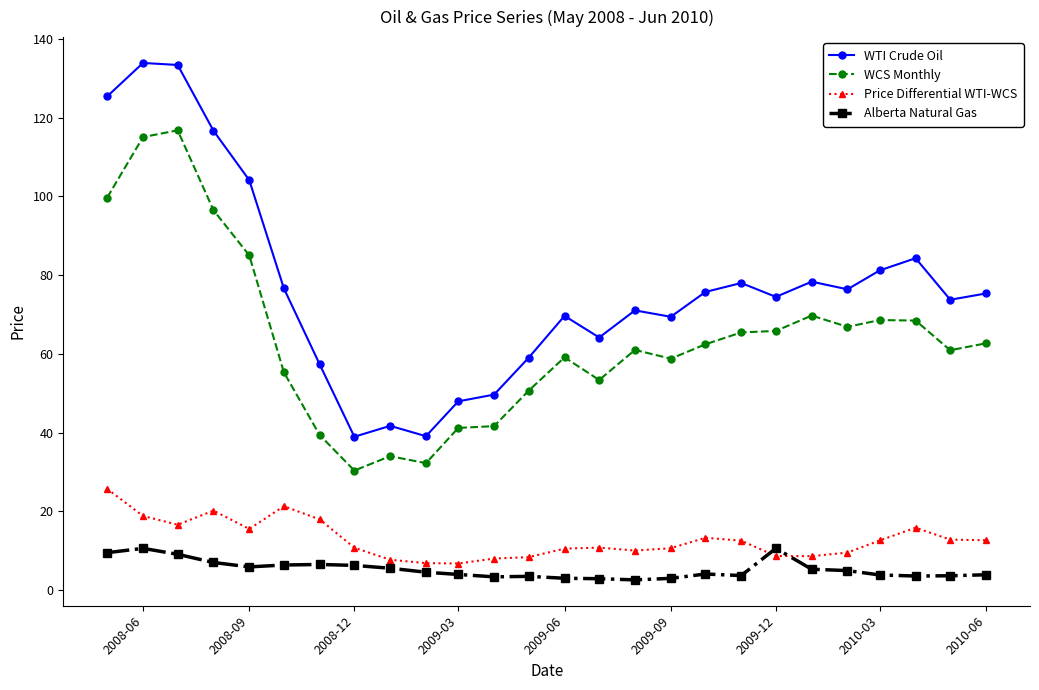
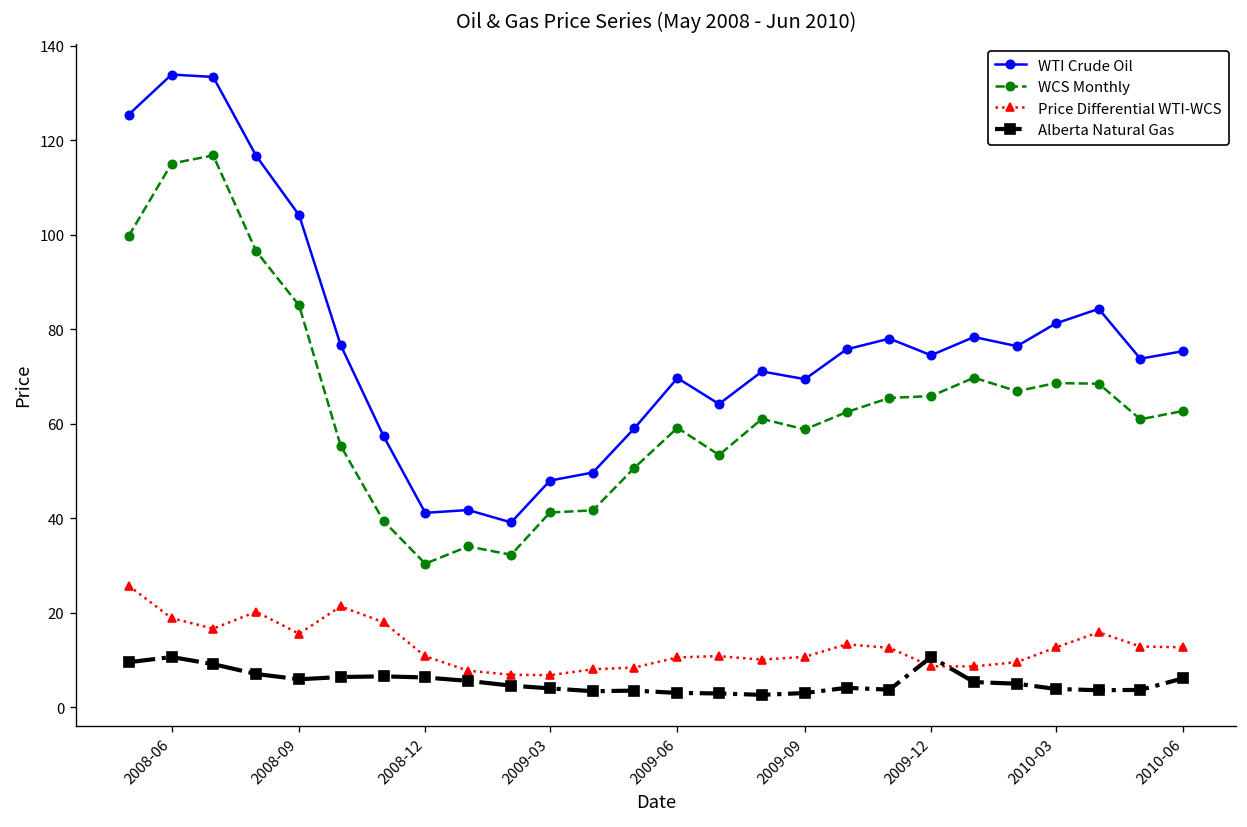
WTI Crude Oil, 2008-12: 39 -> 41
Alberta Natural Gas, 2010-06: 4 -> 6
